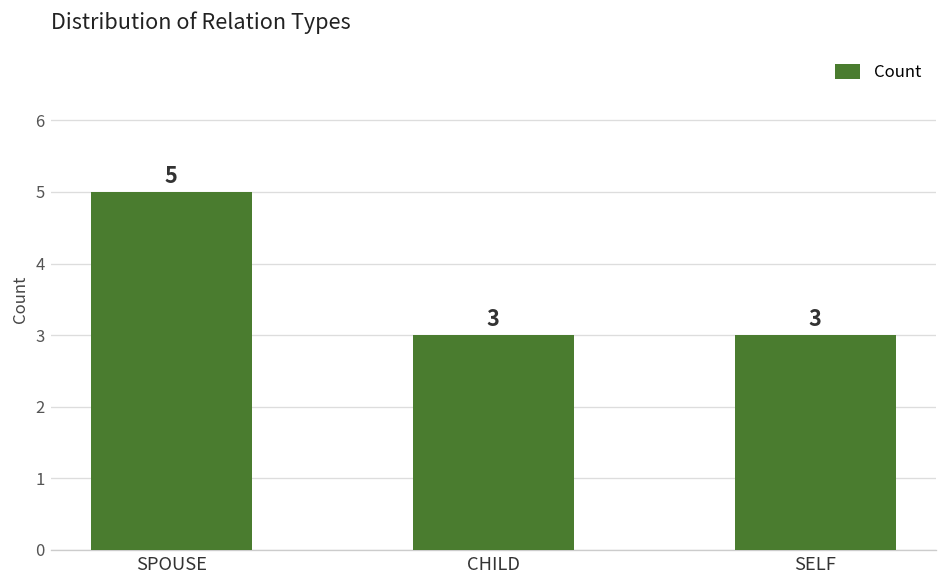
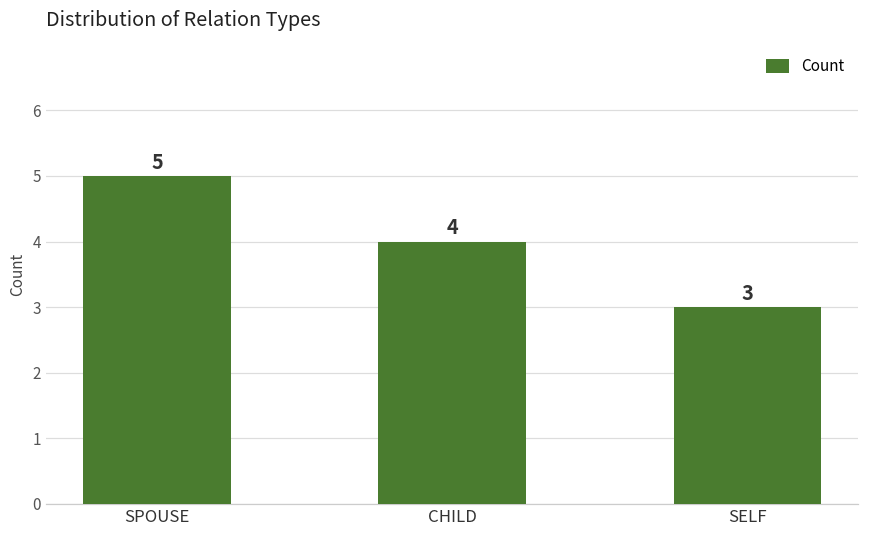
CHILD: 3 -> 4
